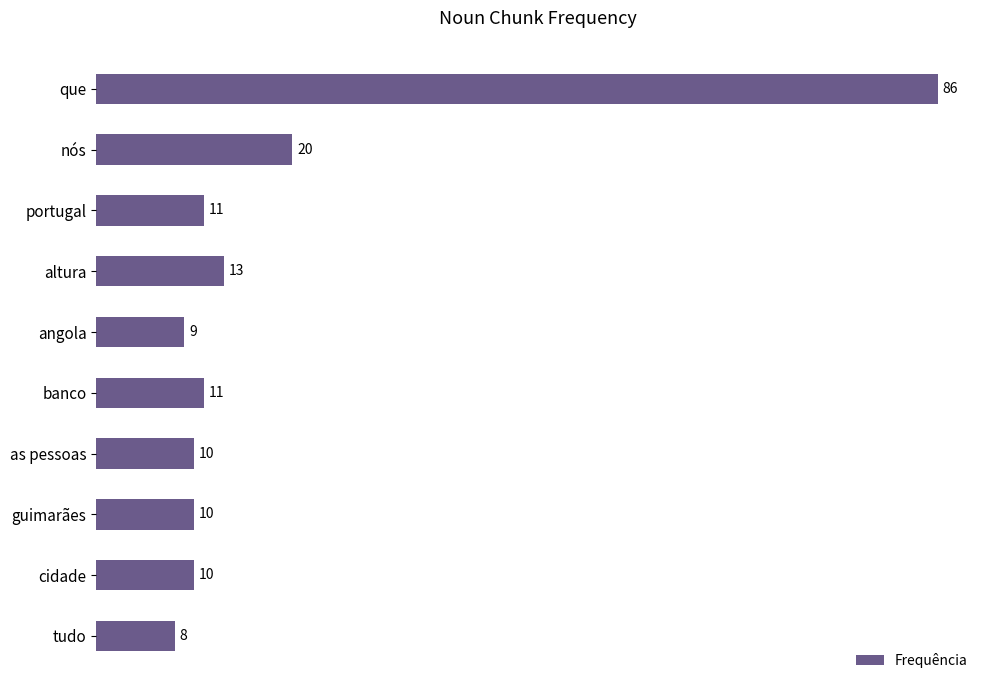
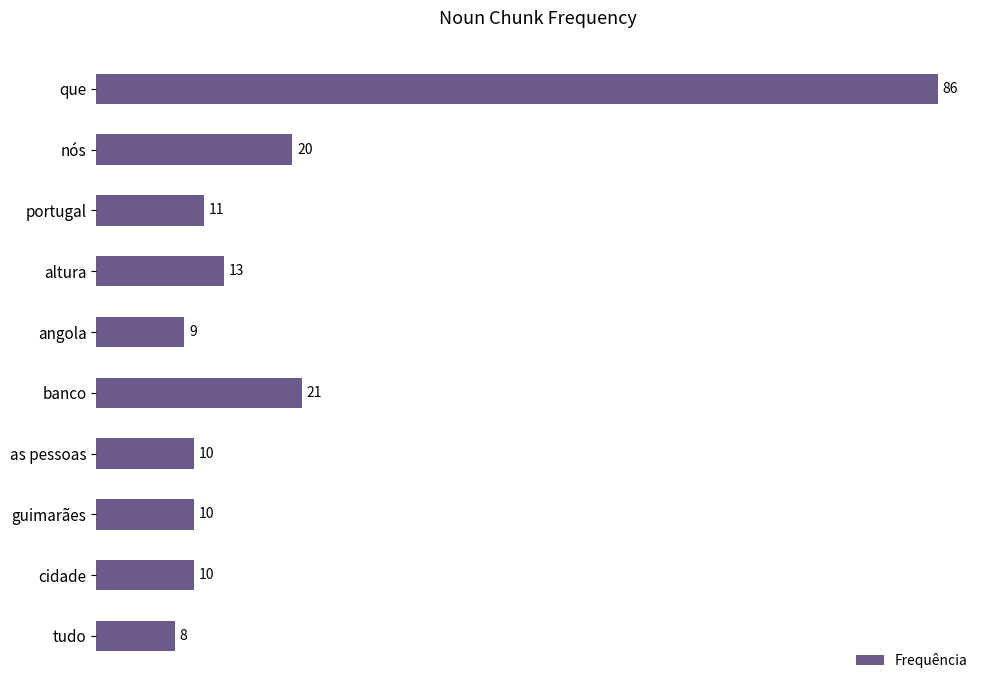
banco: 11 -> 21
